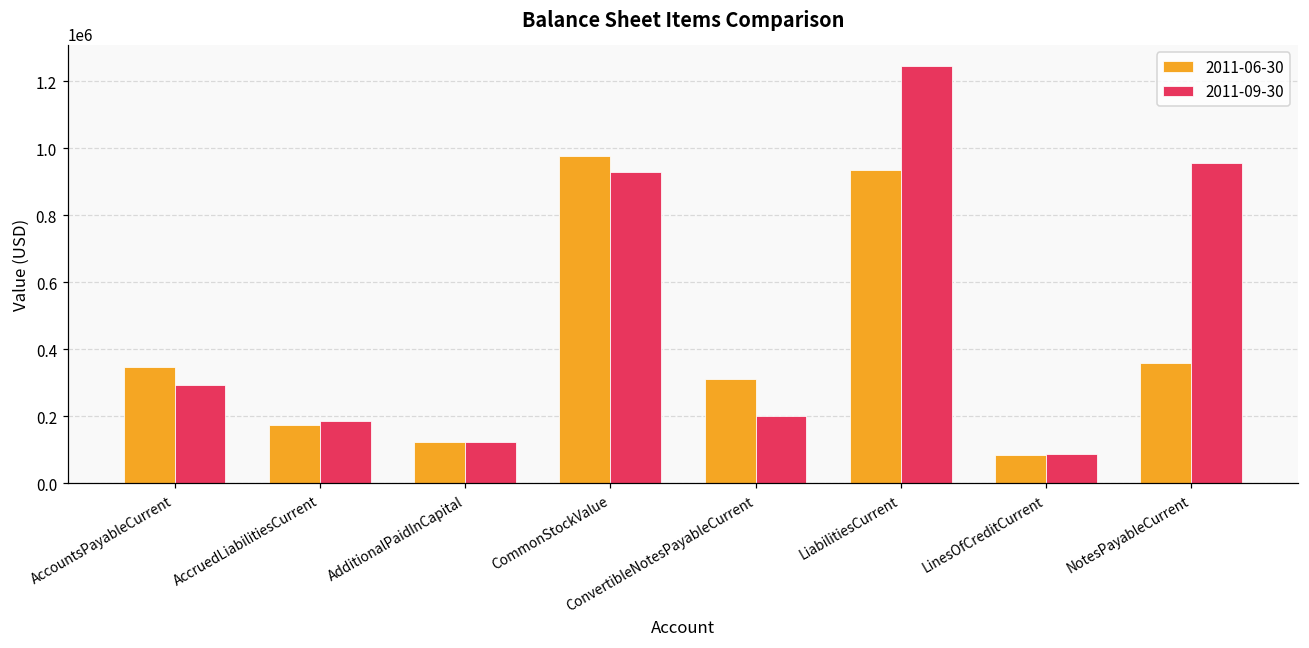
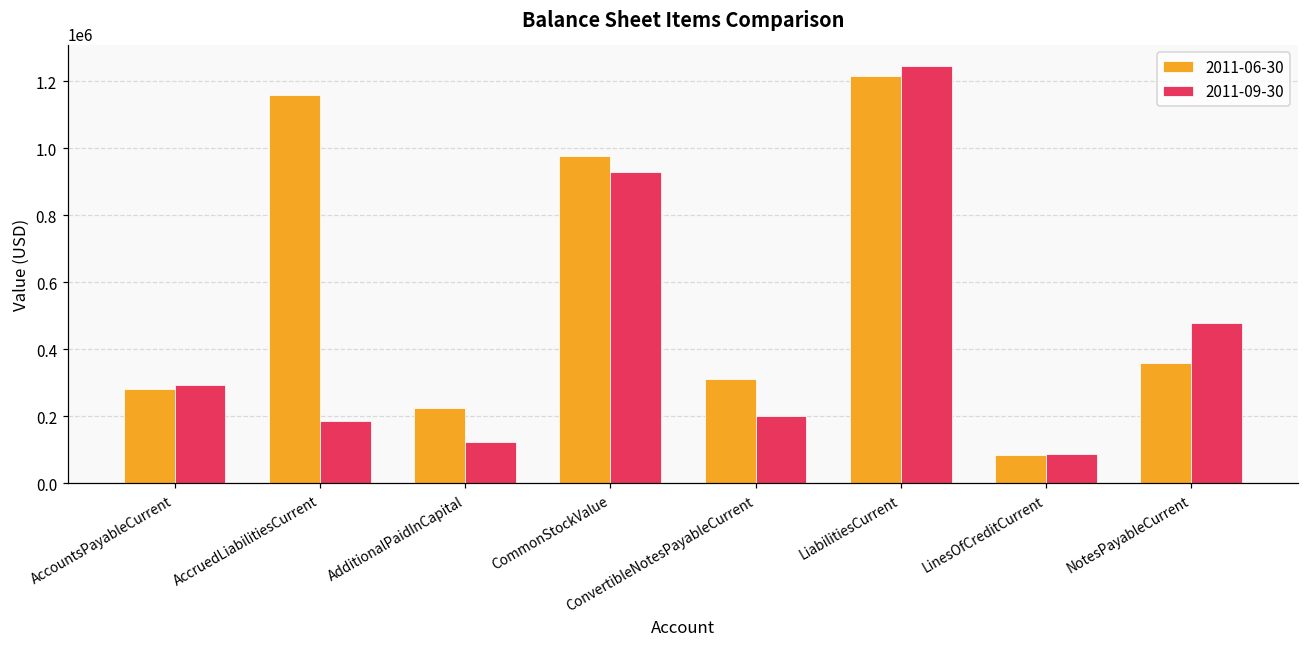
2011-06-30, AccountsPayableCurrent: 350000 -> 280000
2011-06-30, AccruedLiabilitiesCurrent: 170000 -> 1160000
2011-06-30, AdditionalPaidInCapital: 120000 -> 230000
2011-06-30, LiabilitiesCurrent: 940000 -> 1220000
2011-09-30, NotesPayableCurrent: 950000 -> 480000
